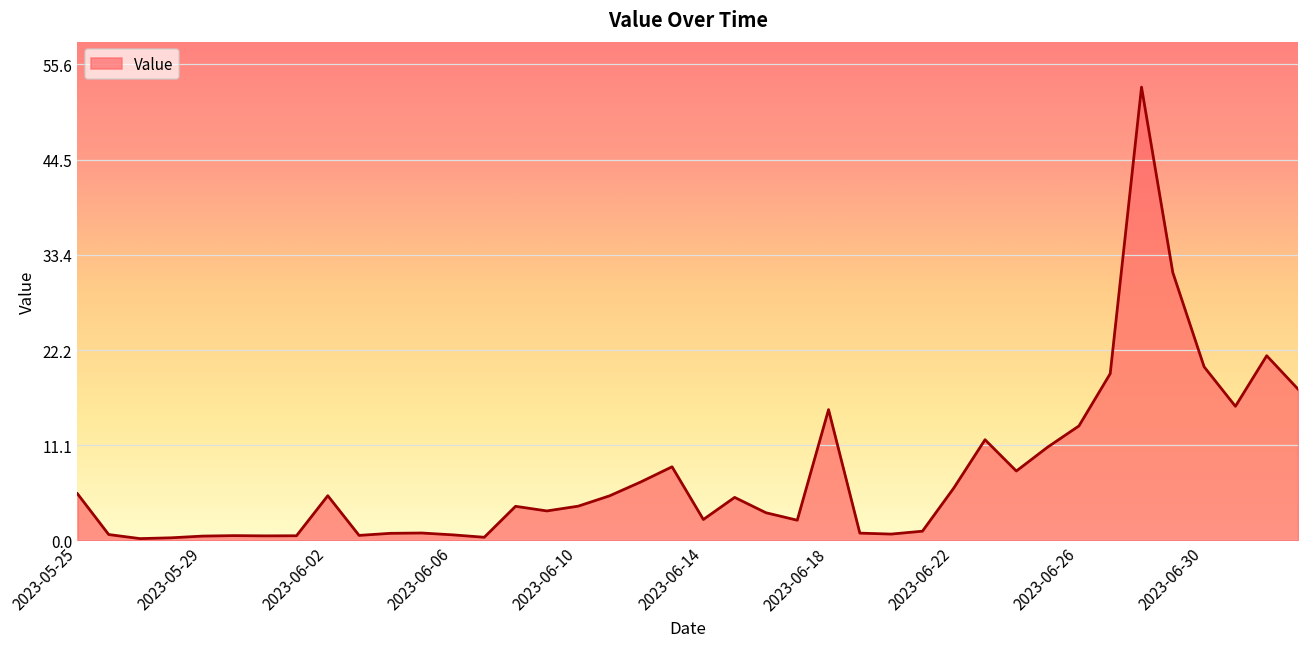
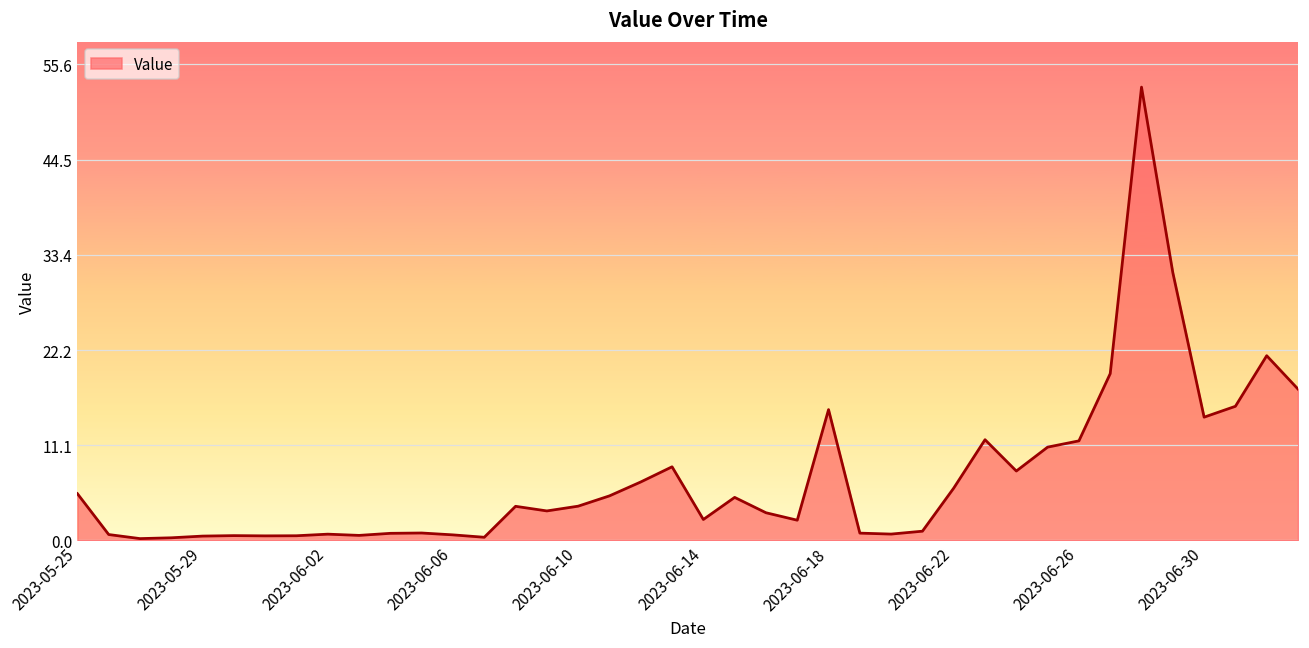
2023-06-02: 5 -> 1
2023-06-26: 13 -> 12
2023-06-30: 20 -> 14
